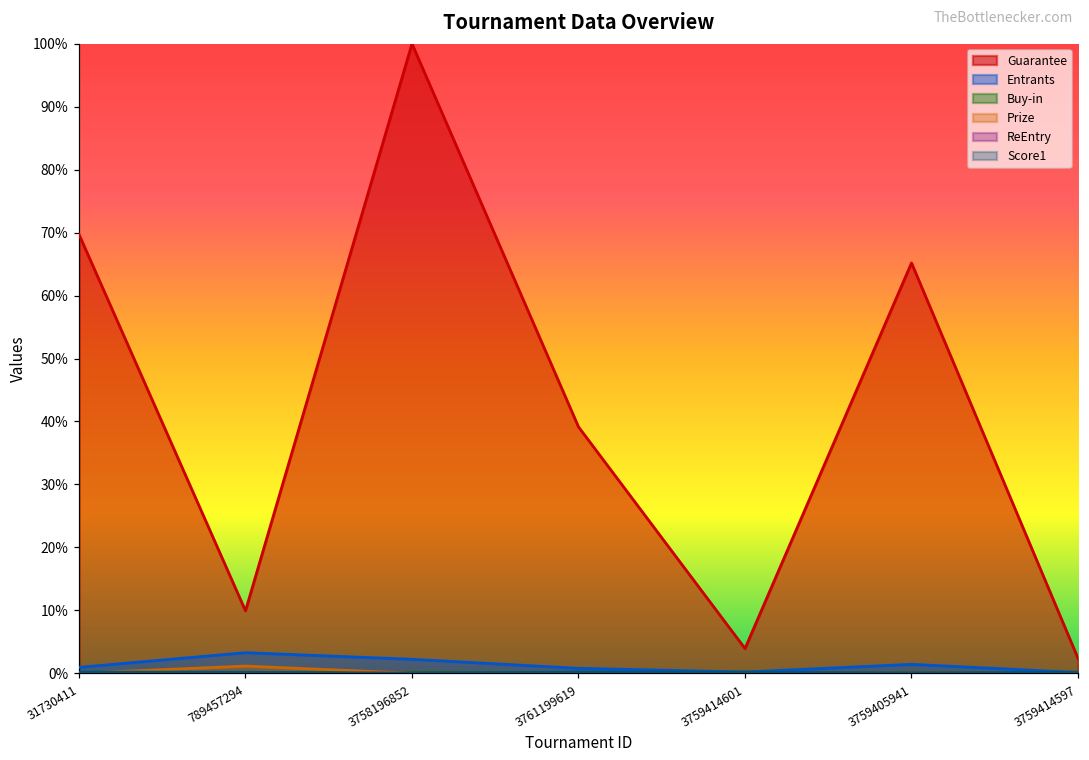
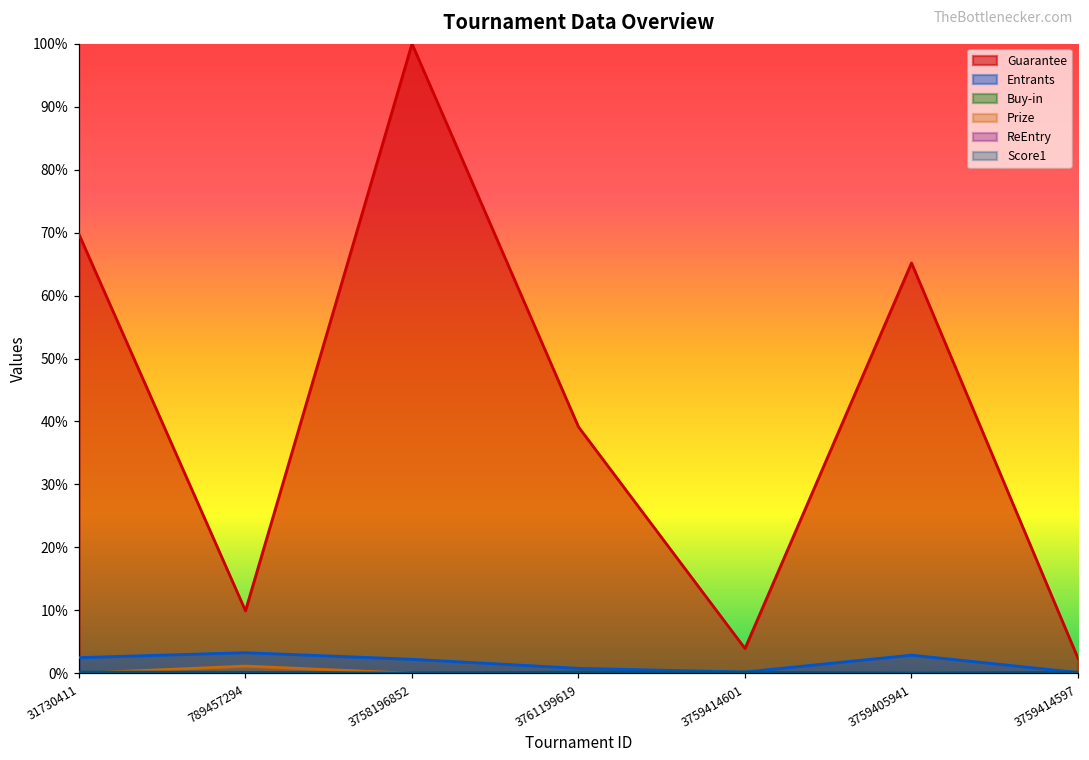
Entrants, 31730411: 1% -> 2%
Entrants, 3759405941: 1% -> 3%
